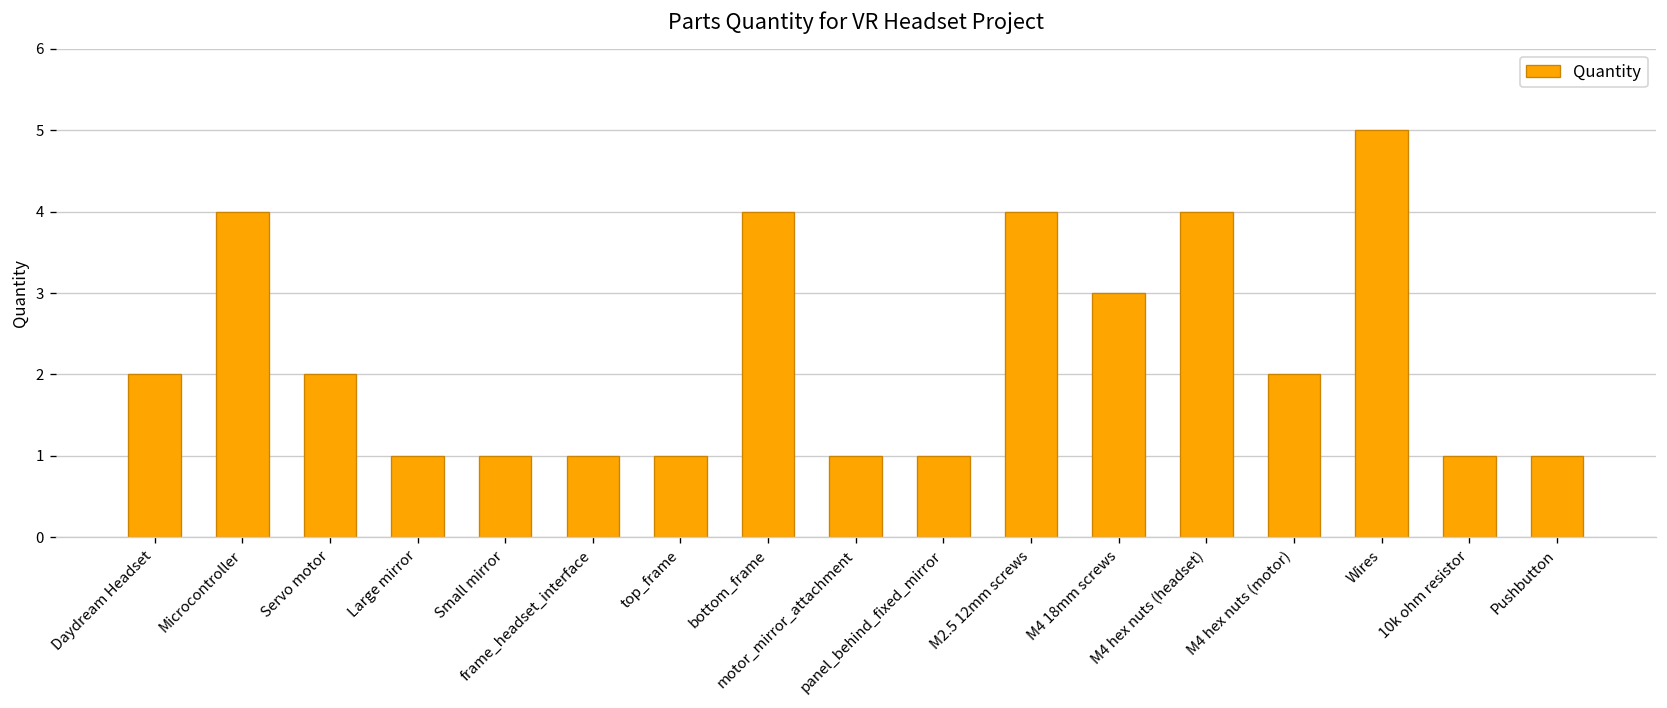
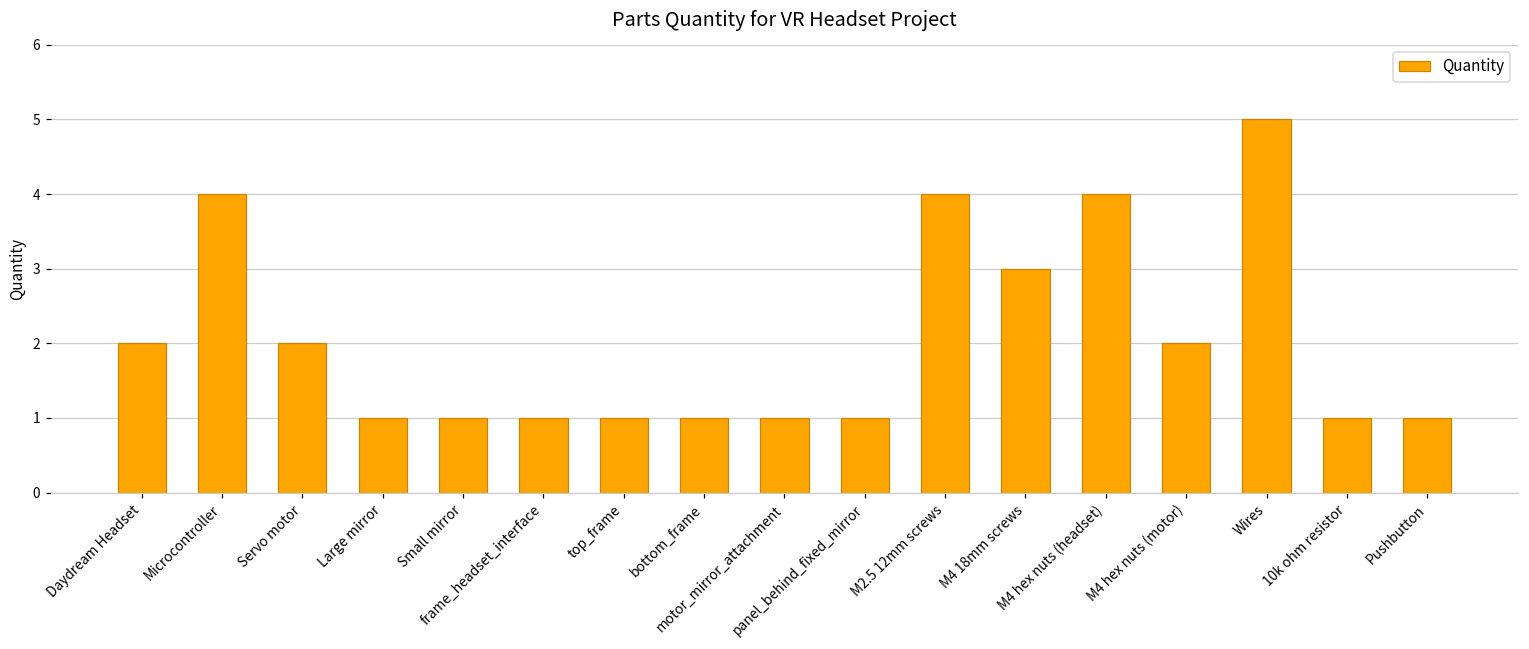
bottom_frame: 4 -> 1
